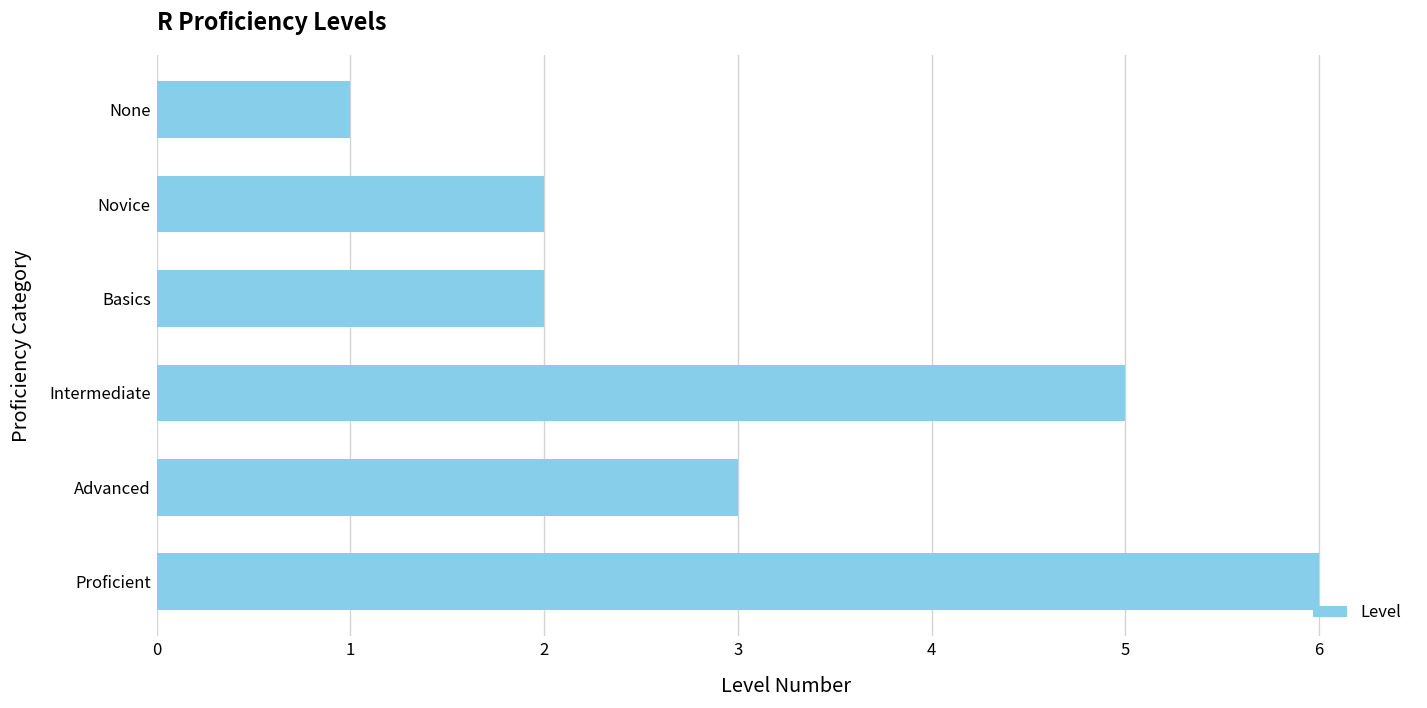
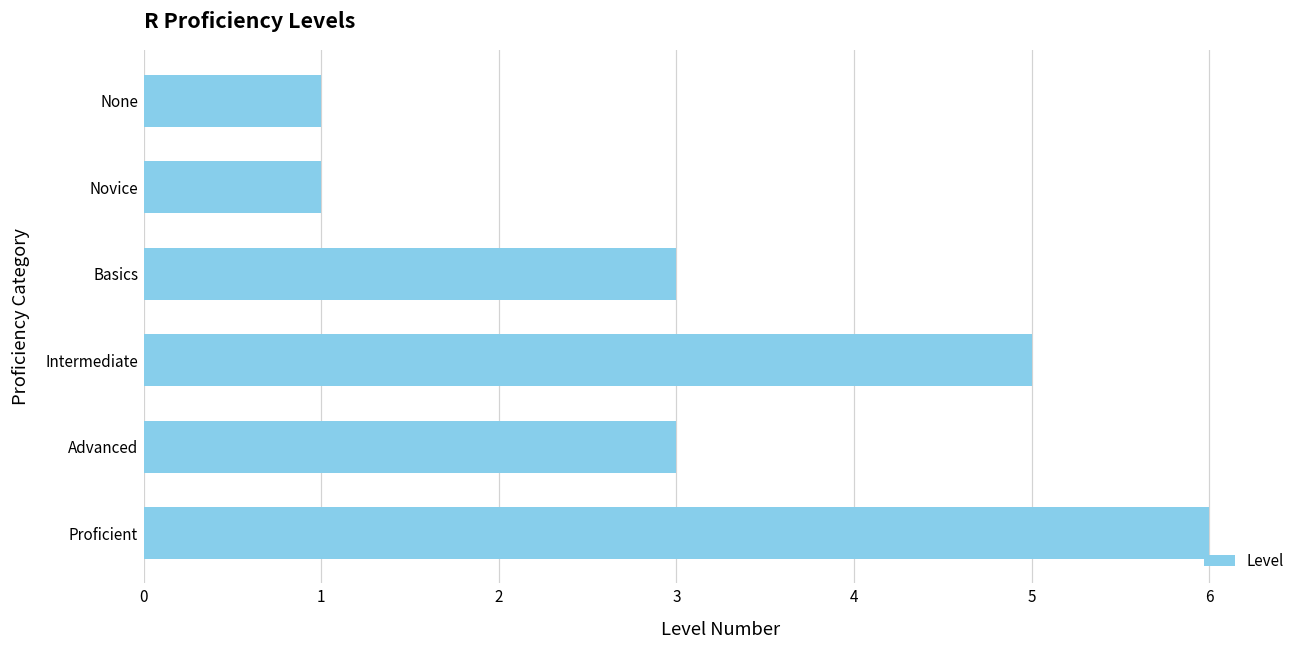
Novice: 2 -> 1
Basics: 2 -> 3
